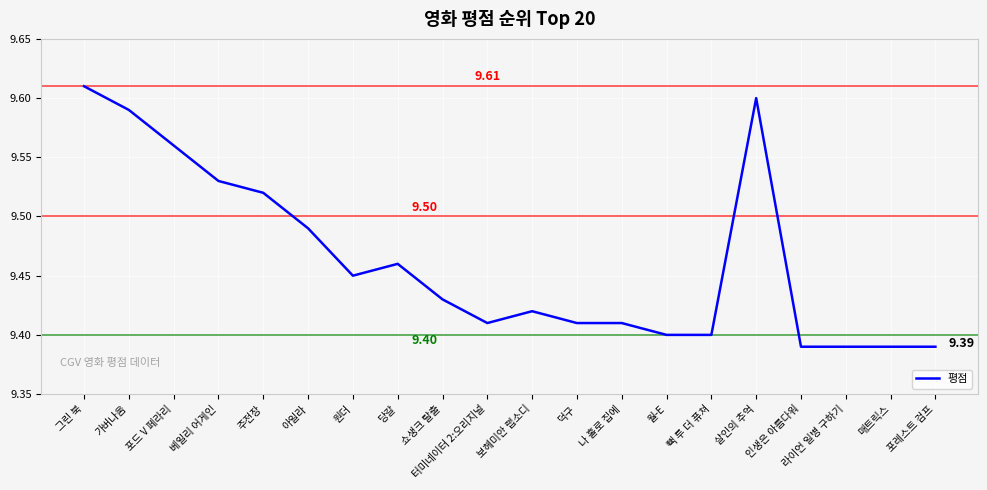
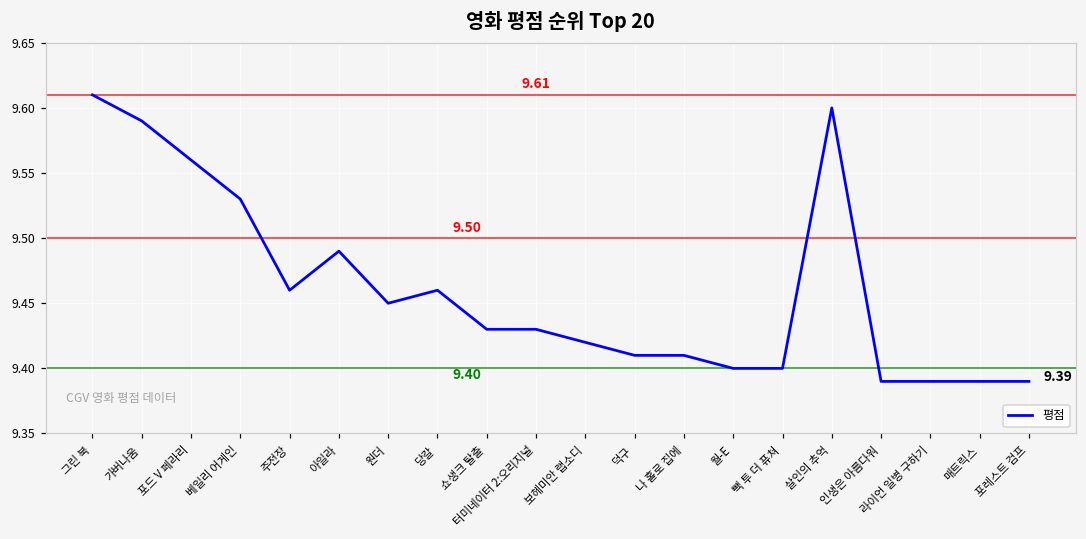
주전장: 9.52 -> 9.46
터미네이터 2:오리지널: 9.41 -> 9.43
